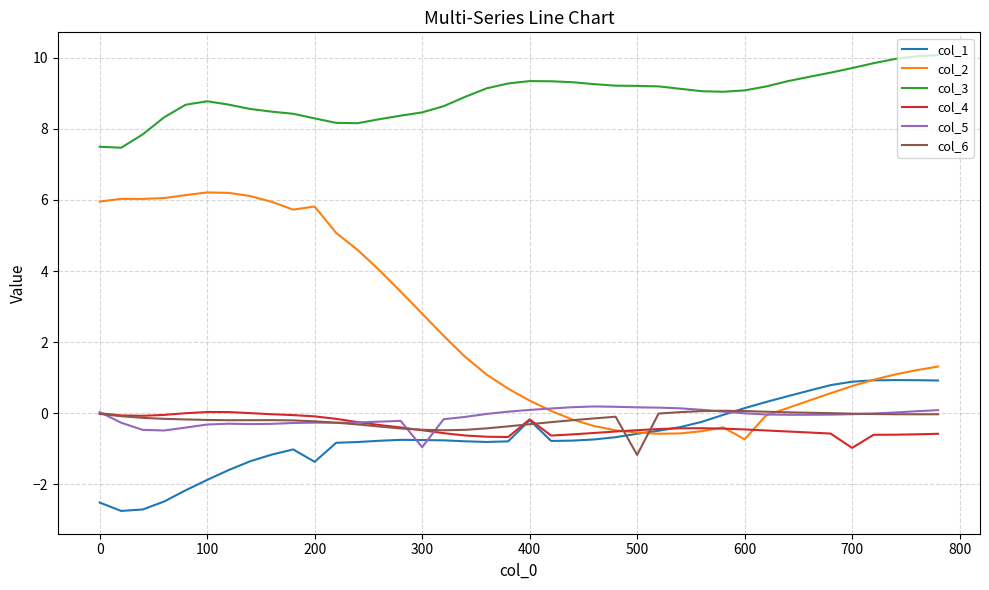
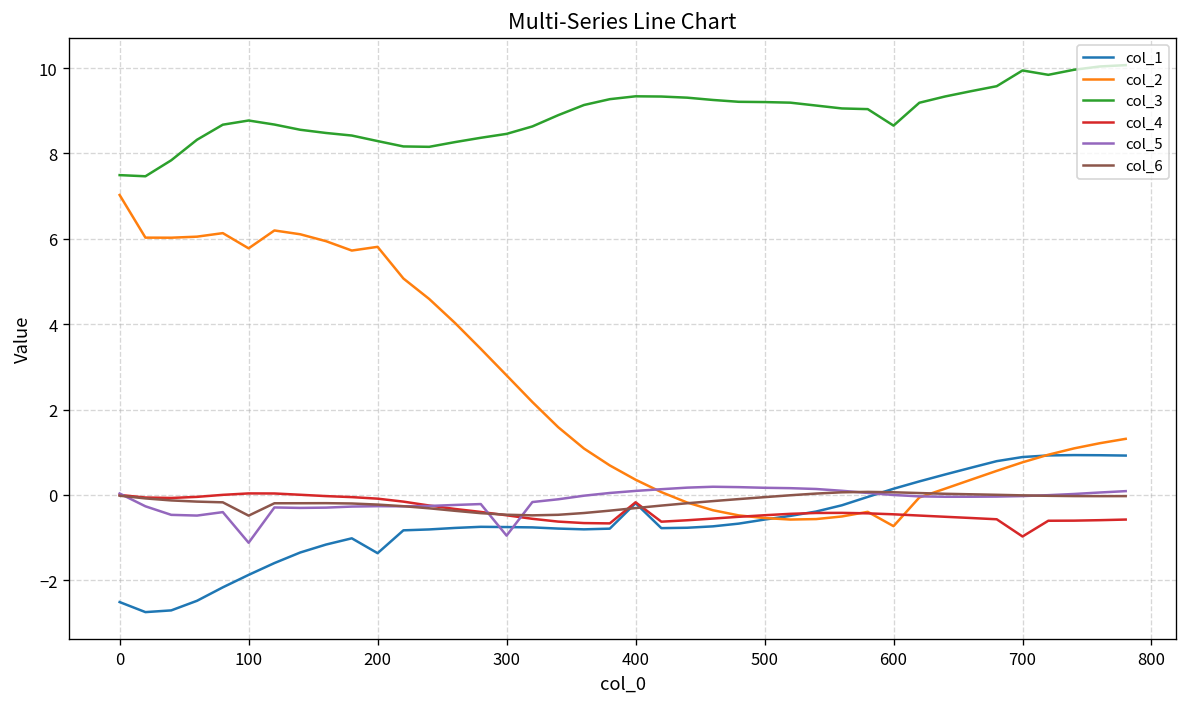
col_2, 0: 6.0 -> 7.0
col_2, 100: 6.2 -> 5.8
col_5, 100: -0.3 -> -1.1
col_6, 100: -0.2 -> -0.5
col_6, 500: -1.2 -> -0.1
col_3, 600: 9.1 -> 8.7
col_3, 700: 9.7 -> 9.9
